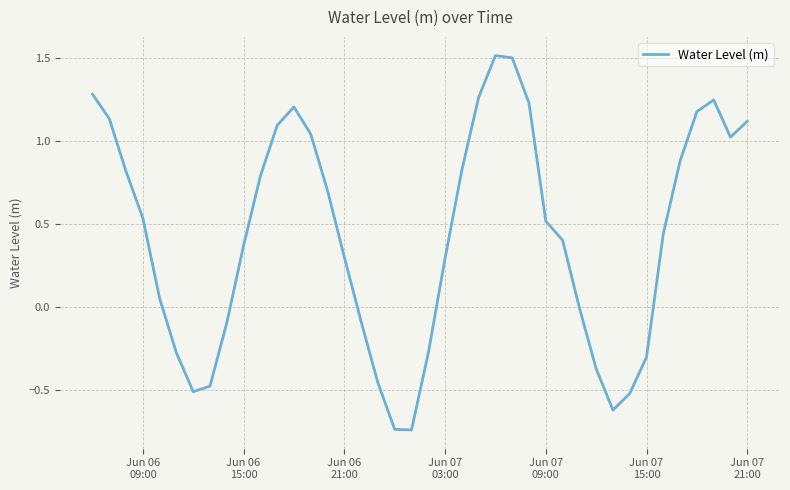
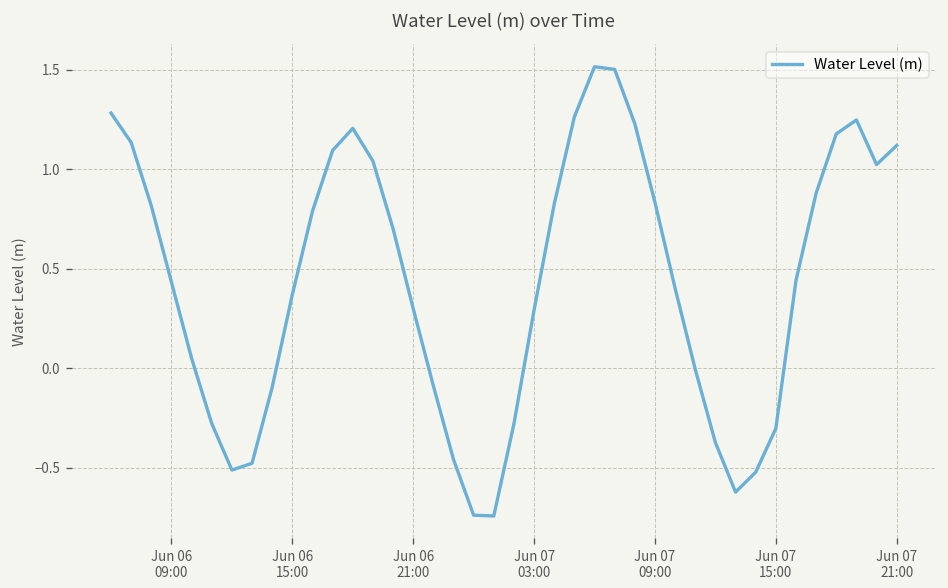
Jun 06 09:00: 0.53 -> 0.43
Jun 07 09:00: 0.52 -> 0.83
